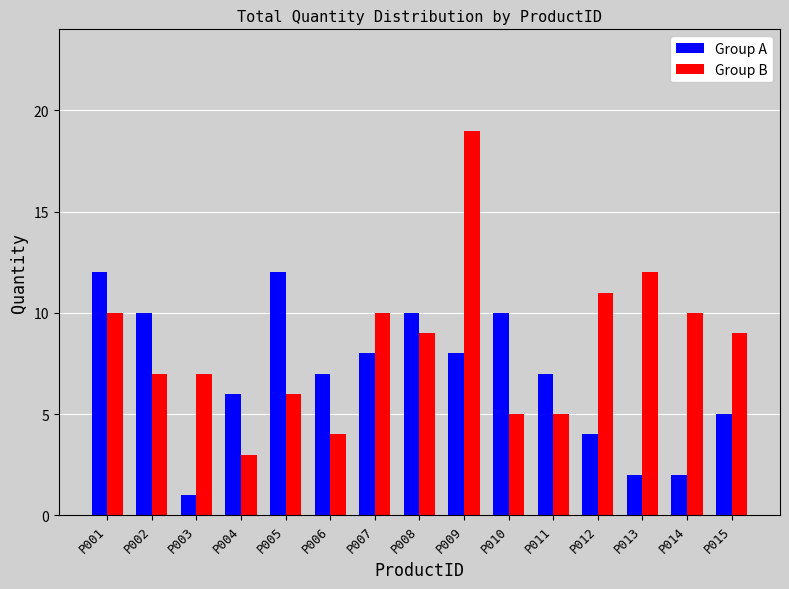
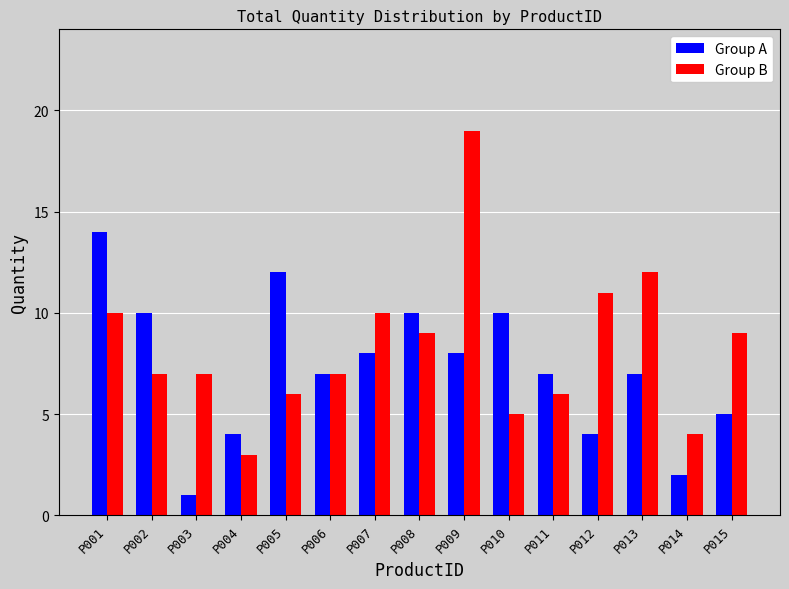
Group A, P001: 12 -> 14
Group A, P004: 6 -> 4
Group B, P006: 4 -> 7
Group B, P011: 5 -> 6
Group A, P013: 2 -> 7
Group B, P014: 10 -> 4
